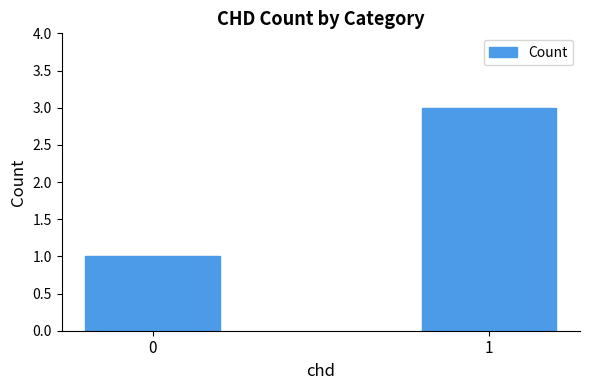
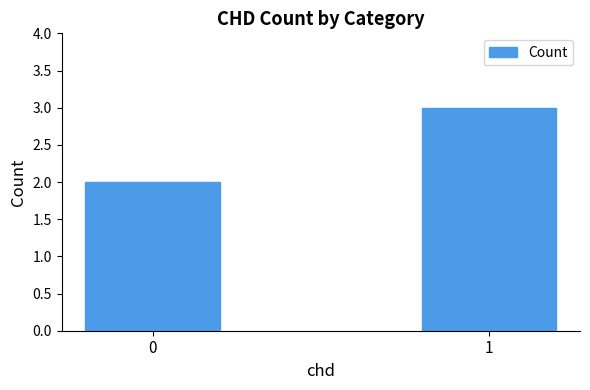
0: 1 -> 2
